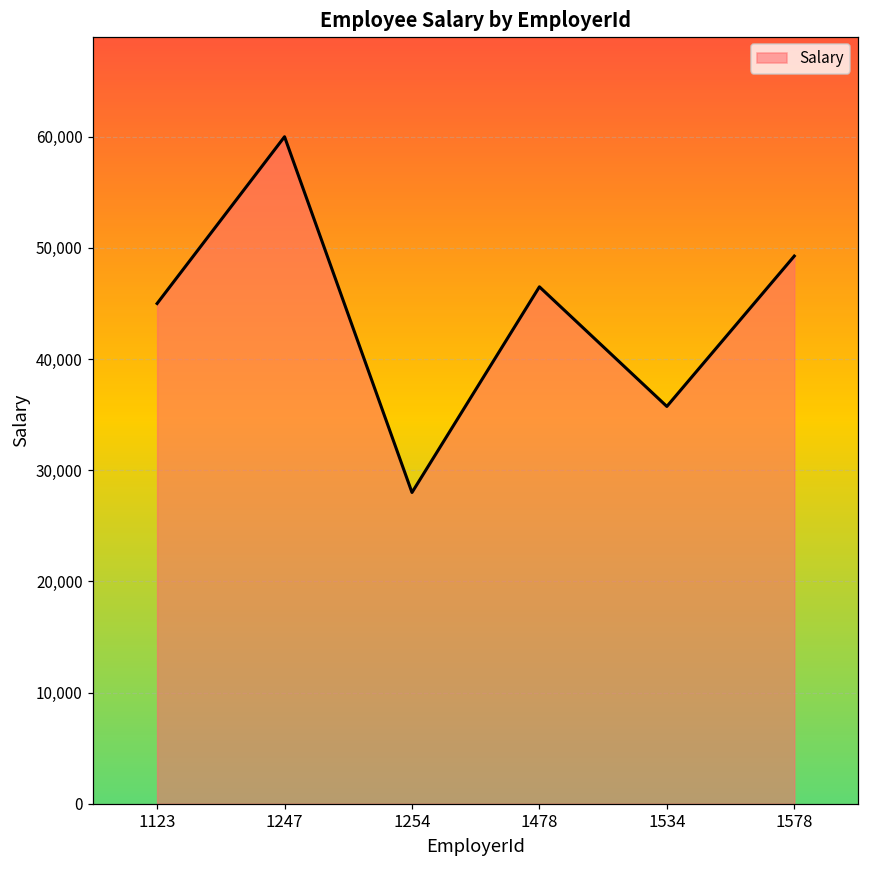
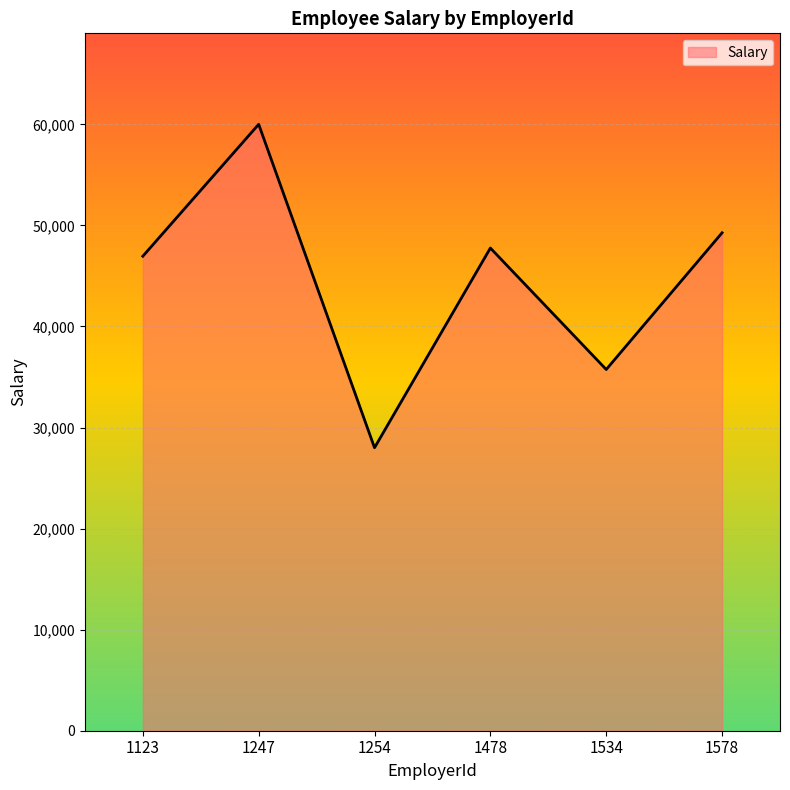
1123: 45,000 -> 46,900
1478: 46,500 -> 47,800
